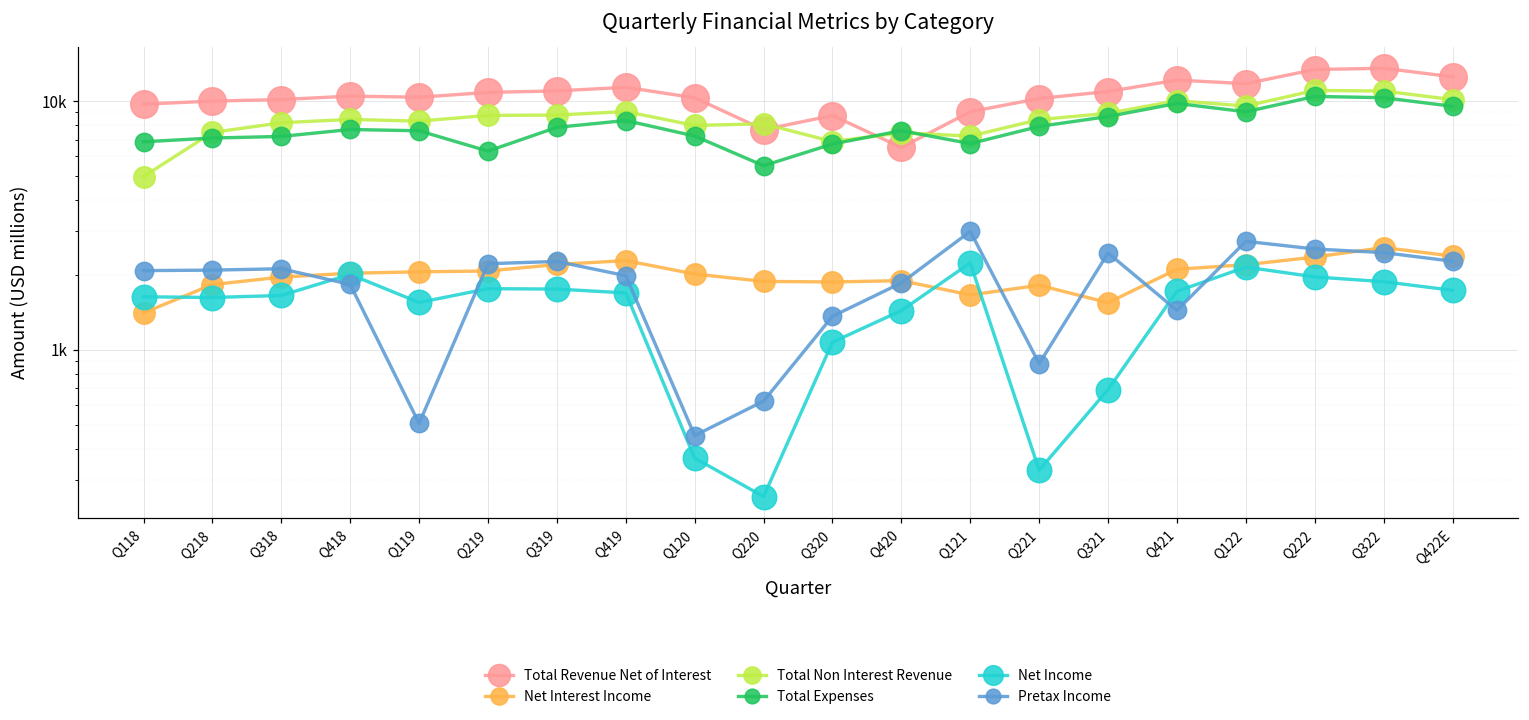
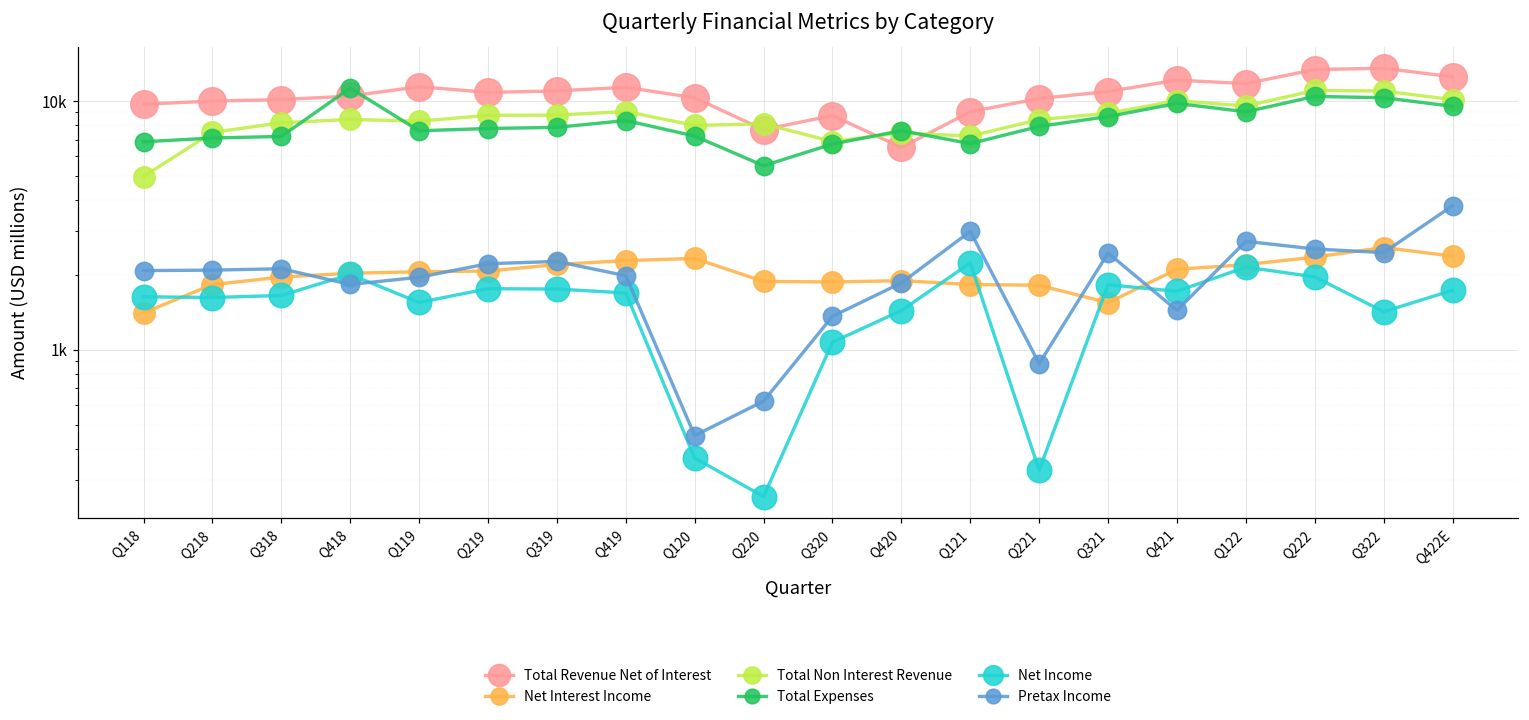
Total Expenses, Q418: 7700 -> 11000
Total Revenue Net of Interest, Q119: 10000 -> 11000
Pretax Income, Q119: 510 -> 2000
Total Expenses, Q219: 6300 -> 7800
Net Interest Income, Q120: 2000 -> 2300
Net Interest Income, Q121: 1700 -> 1800
Net Income, Q321: 690 -> 1800
Net Income, Q322: 1900 -> 1400
Pretax Income, Q422E: 2300 -> 3800
